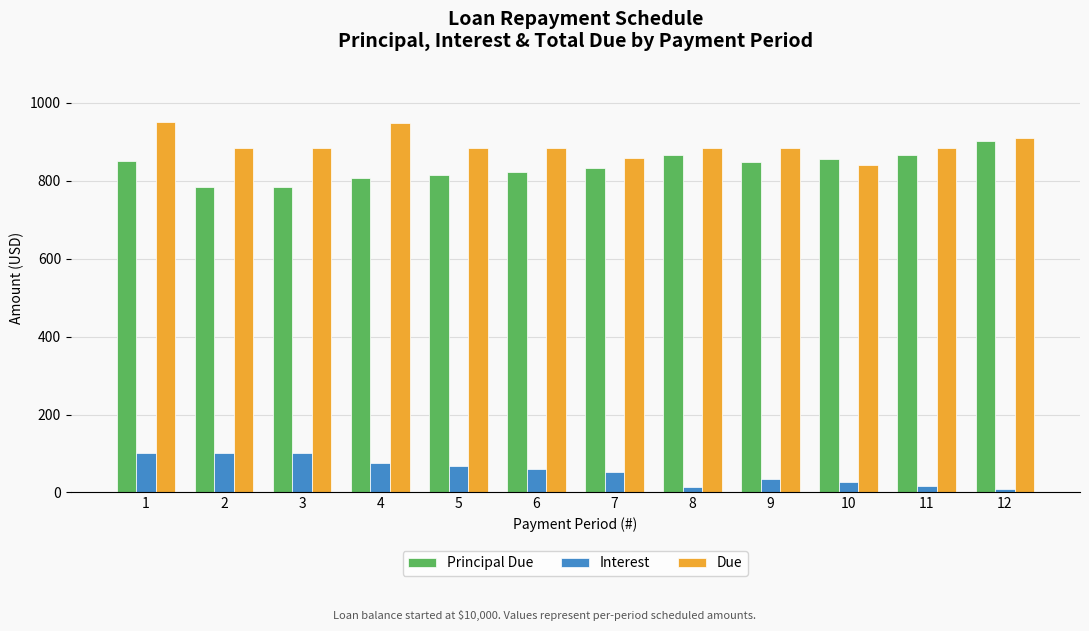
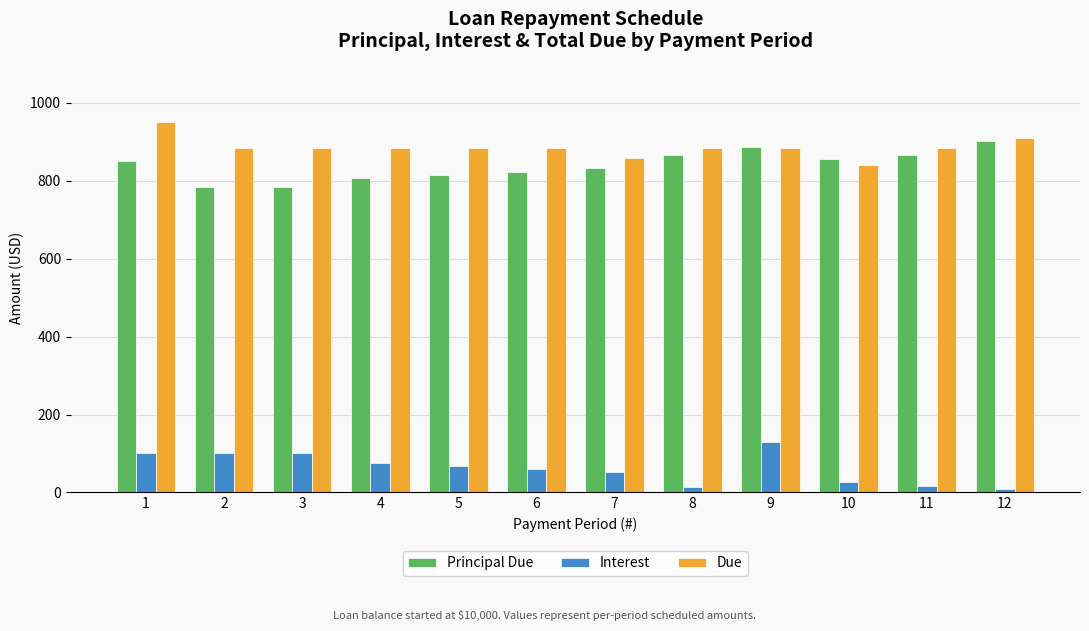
Due, 4: 950 -> 880
Principal Due, 9: 850 -> 890
Interest, 9: 30 -> 130
